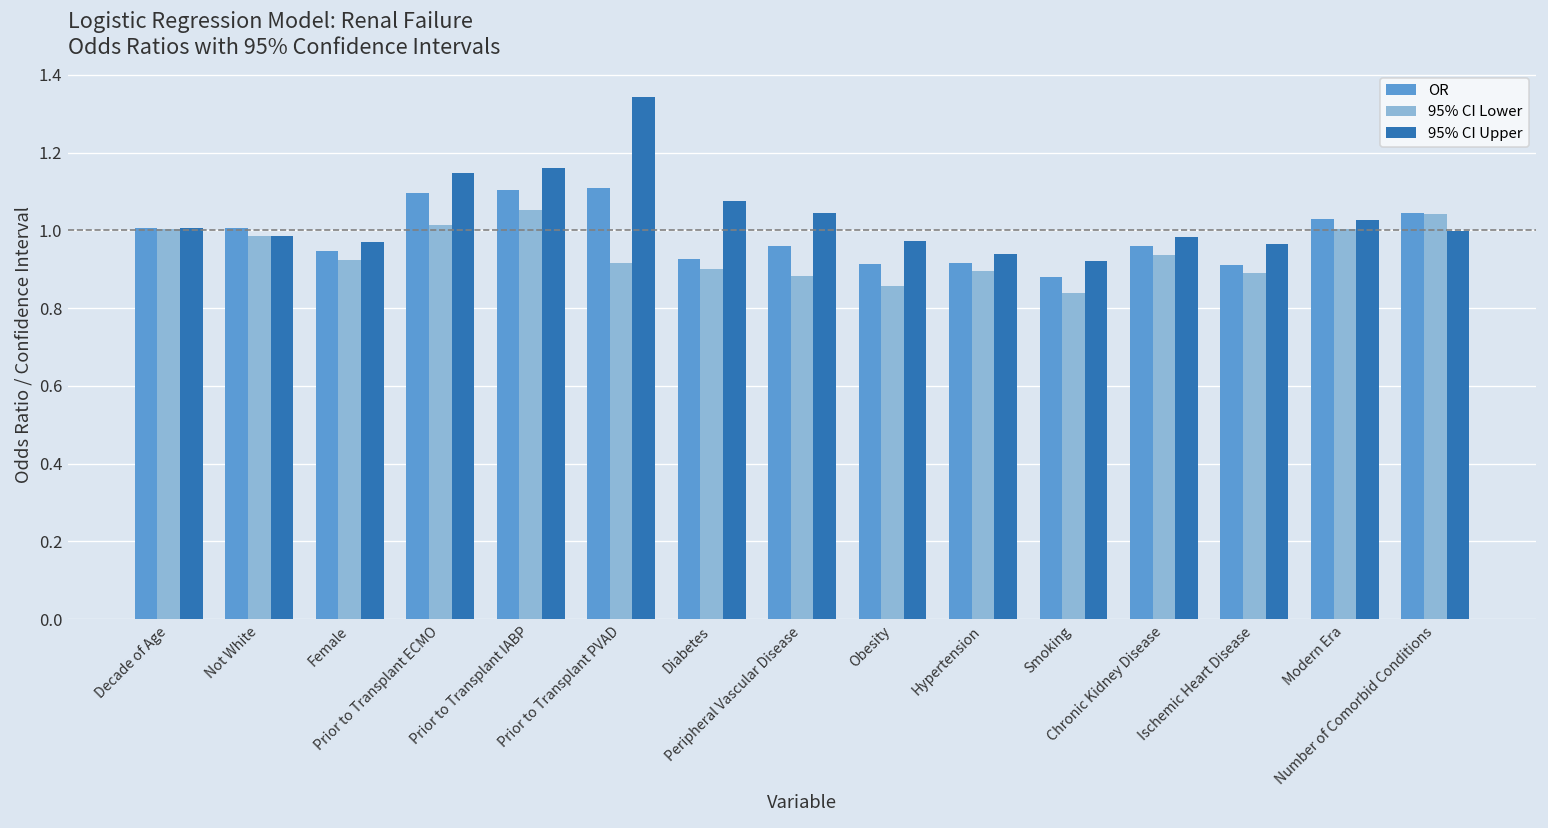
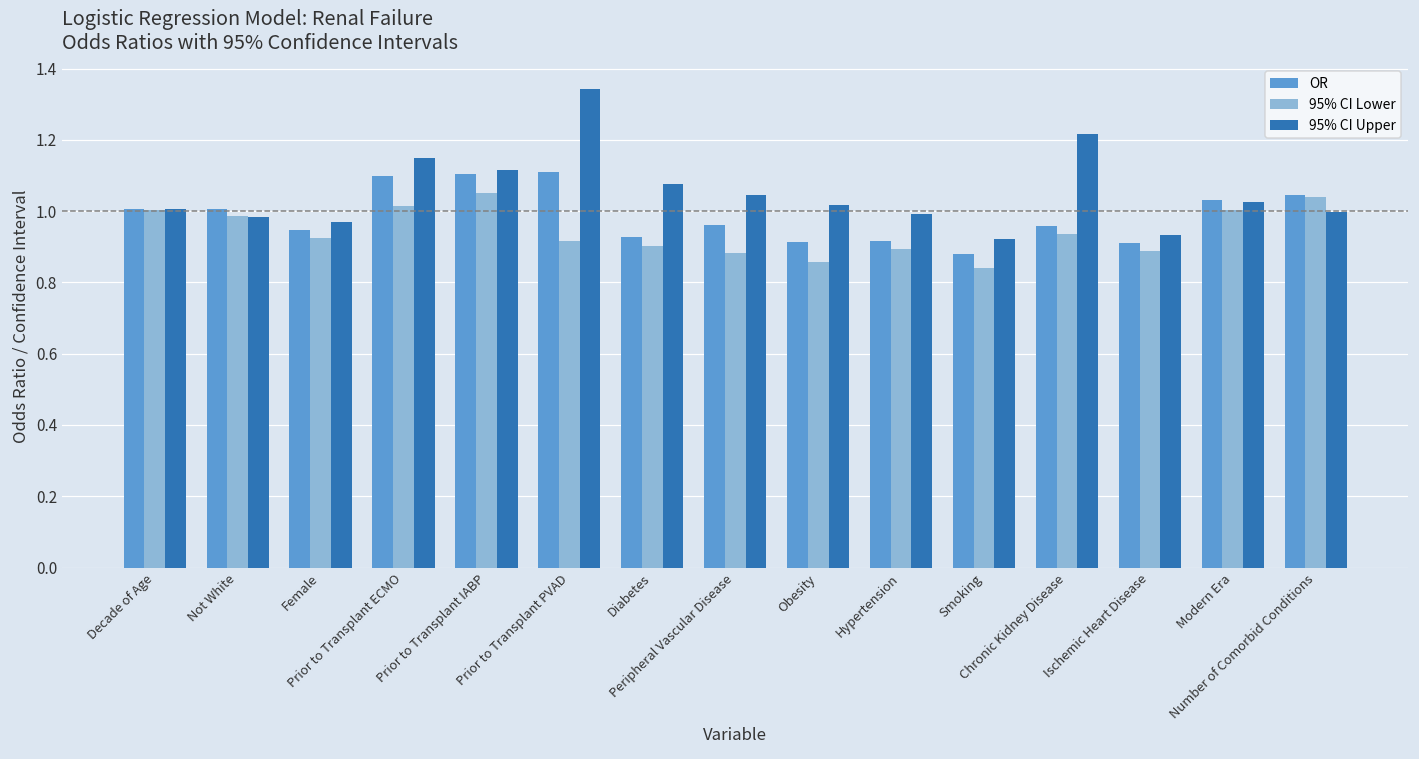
95% CI Upper, Prior to Transplant IABP: 1.16 -> 1.11
95% CI Upper, Obesity: 0.97 -> 1.02
95% CI Upper, Hypertension: 0.94 -> 0.99
95% CI Upper, Chronic Kidney Disease: 0.98 -> 1.22
95% CI Upper, Ischemic Heart Disease: 0.96 -> 0.93
